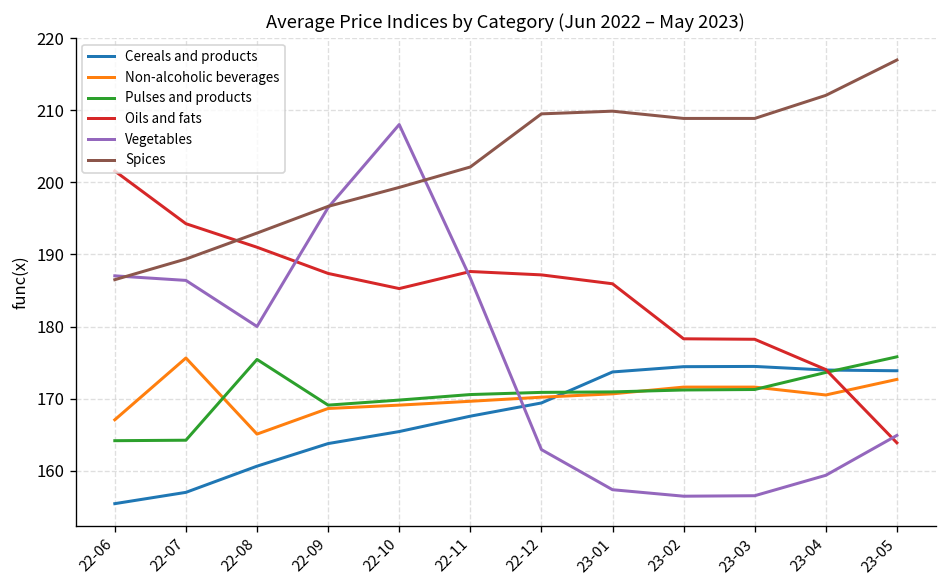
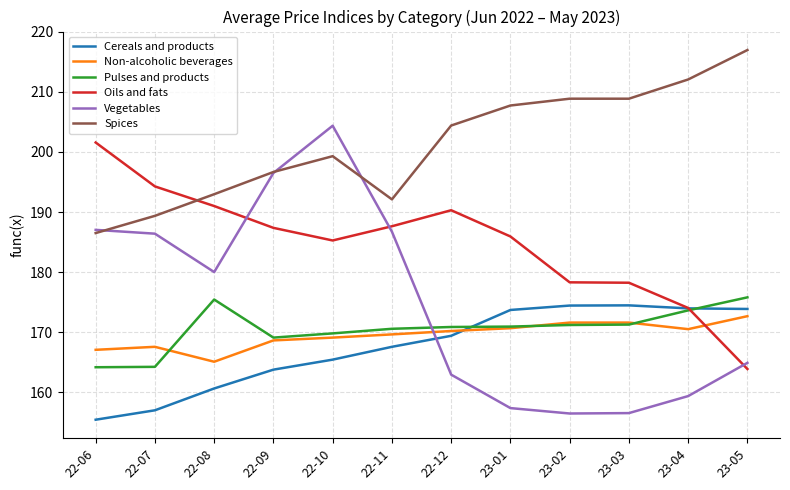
Non-alcoholic beverages, 22-07: 176 -> 168
Vegetables, 22-10: 208 -> 204
Spices, 22-11: 202 -> 192
Oils and fats, 22-12: 187 -> 190
Spices, 22-12: 210 -> 204
Spices, 23-01: 210 -> 208
